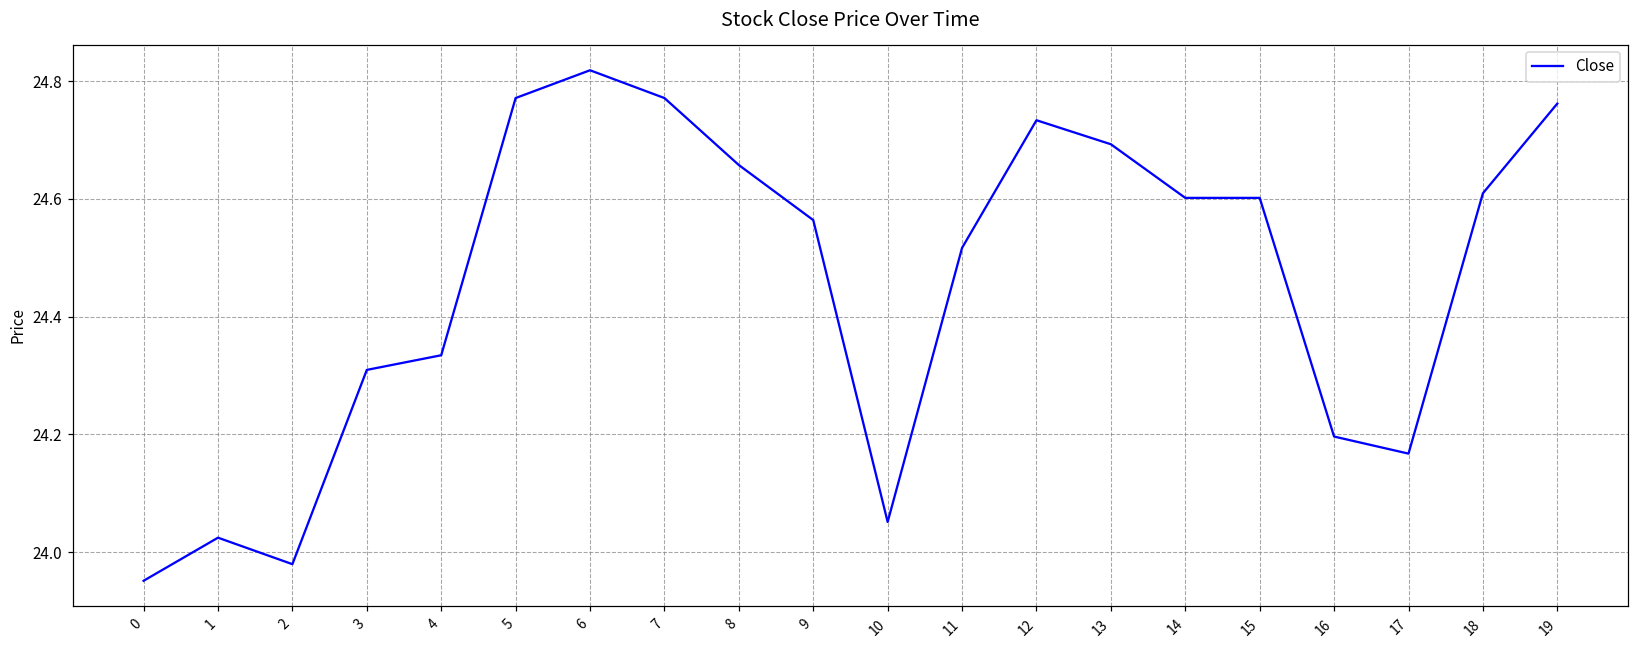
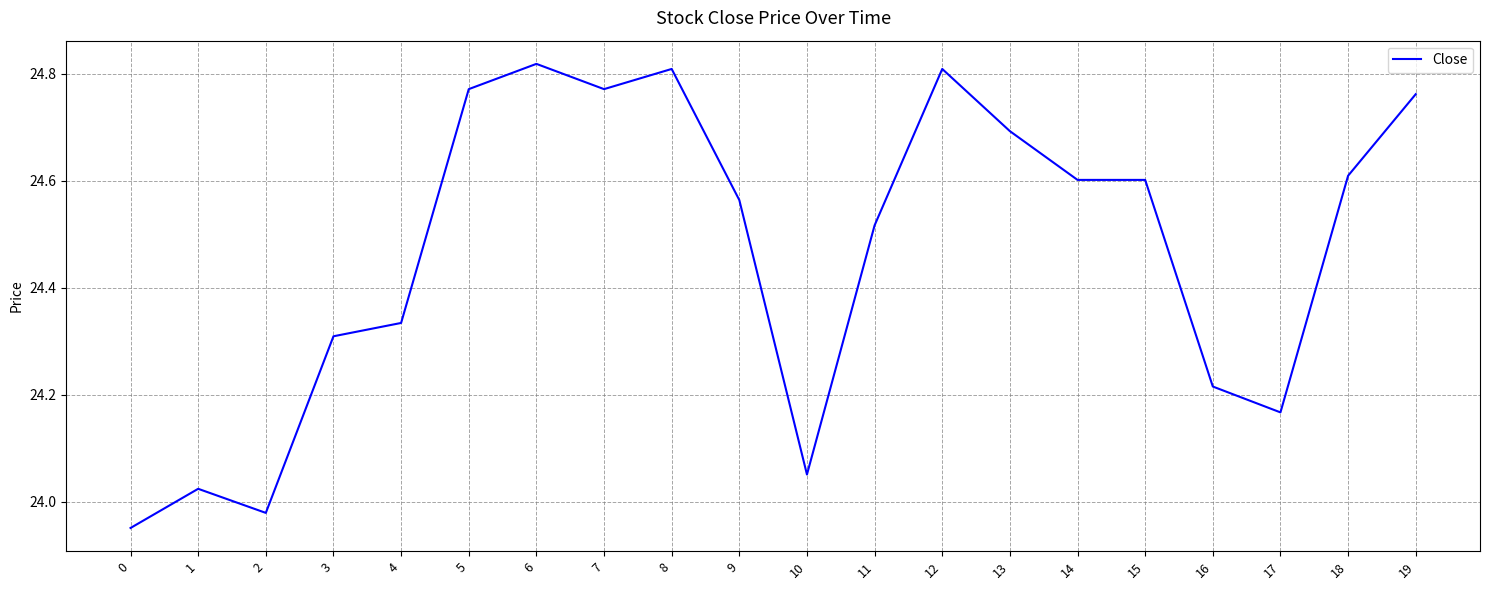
8: 24.66 -> 24.81
12: 24.73 -> 24.81
16: 24.20 -> 24.22
